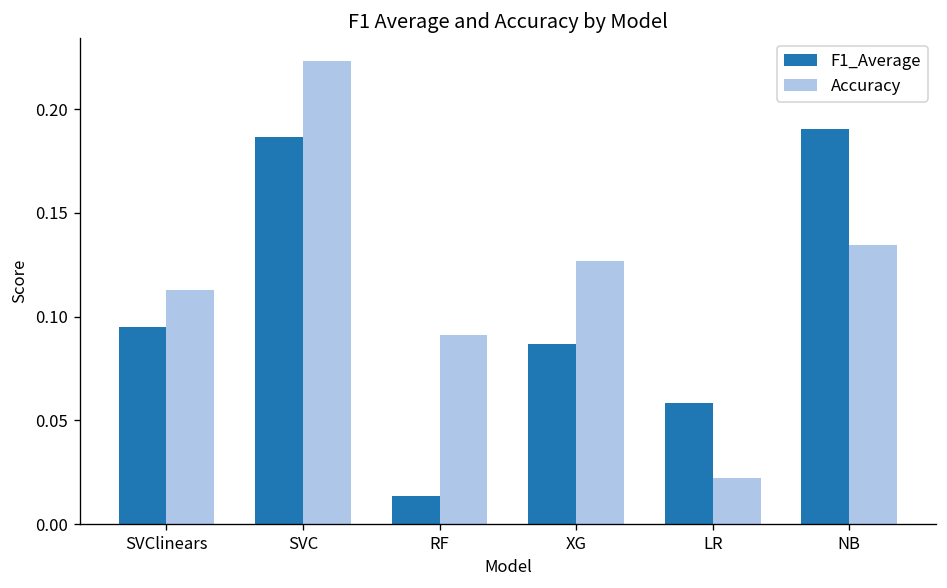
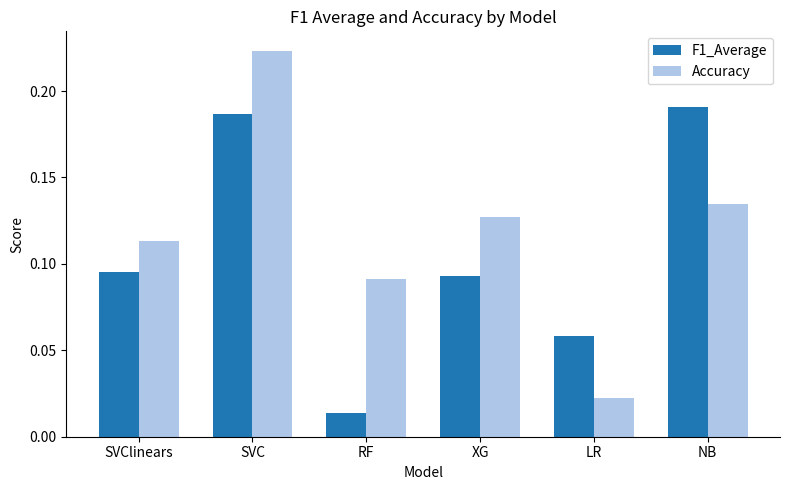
F1_Average, XG: 0.087 -> 0.093
